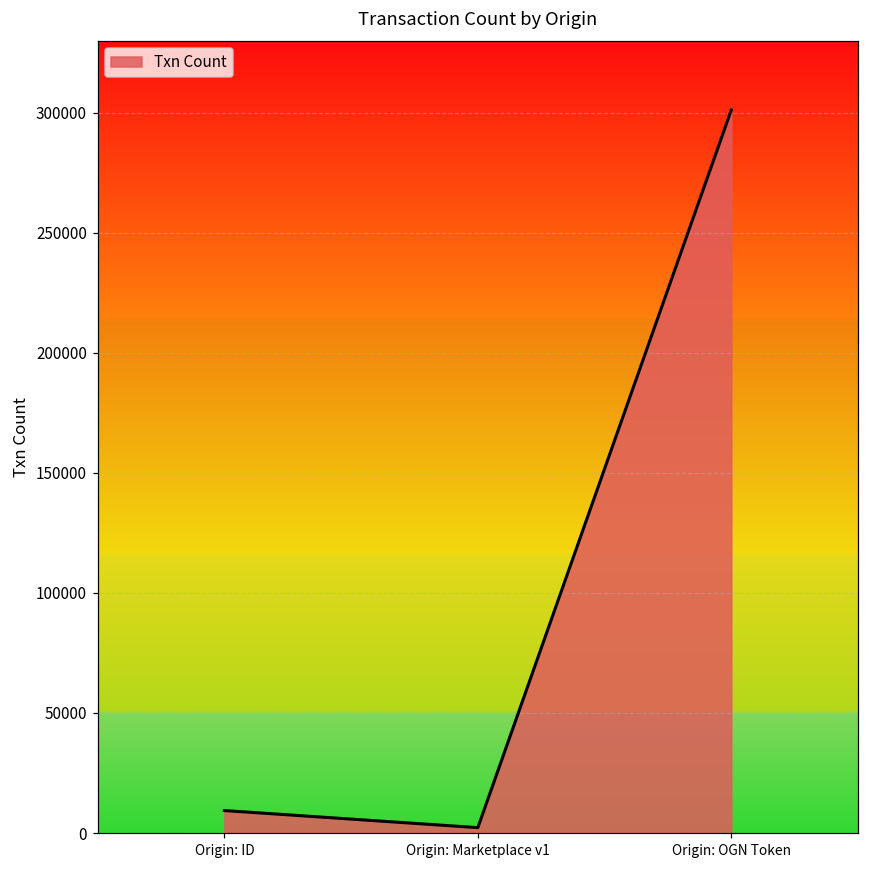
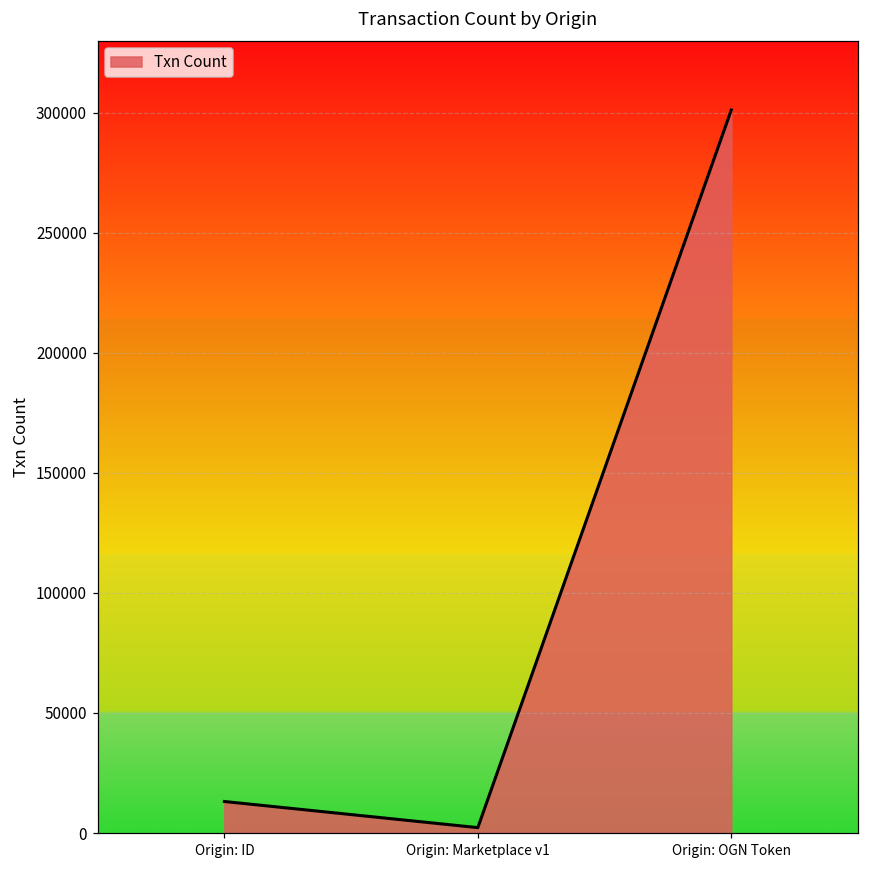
Origin: ID: 9000 -> 13000
